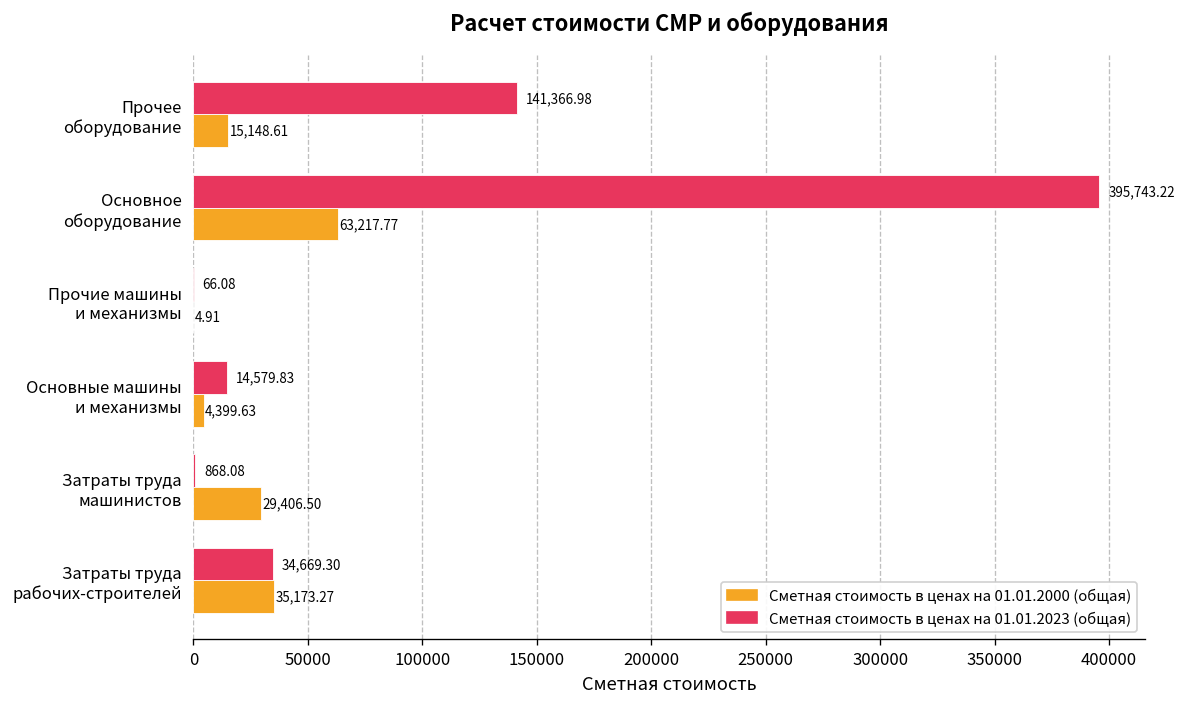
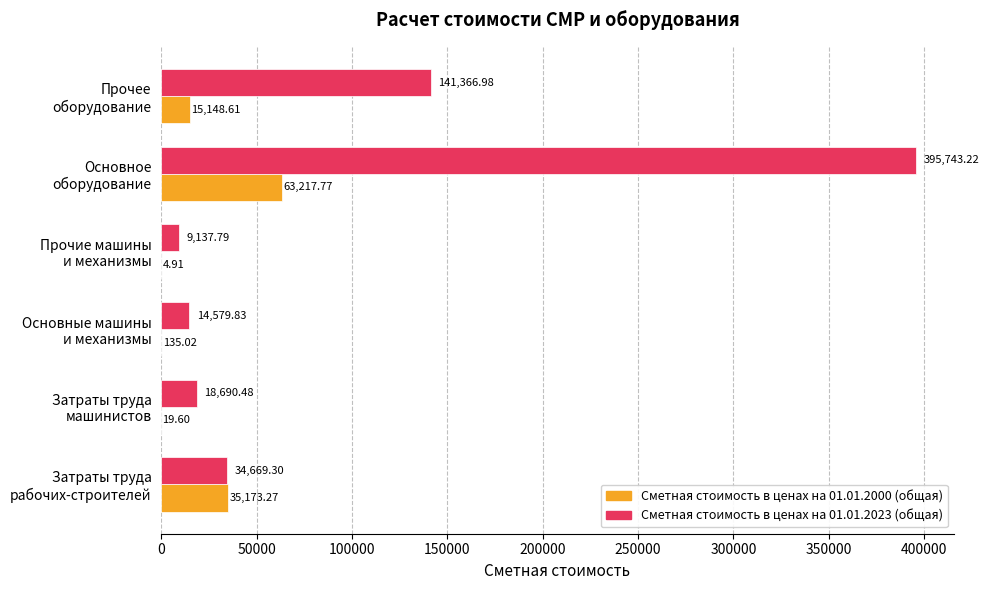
Сметная стоимость в ценах на 01.01.2023 (общая), Прочие машины и механизмы: 66.08 -> 9,137.79
Сметная стоимость в ценах на 01.01.2000 (общая), Основные машины и механизмы: 4,399.63 -> 135.02
Сметная стоимость в ценах на 01.01.2023 (общая), Затраты труда машинистов: 868.08 -> 18,690.48
Сметная стоимость в ценах на 01.01.2000 (общая), Затраты труда машинистов: 29,406.50 -> 19.60
